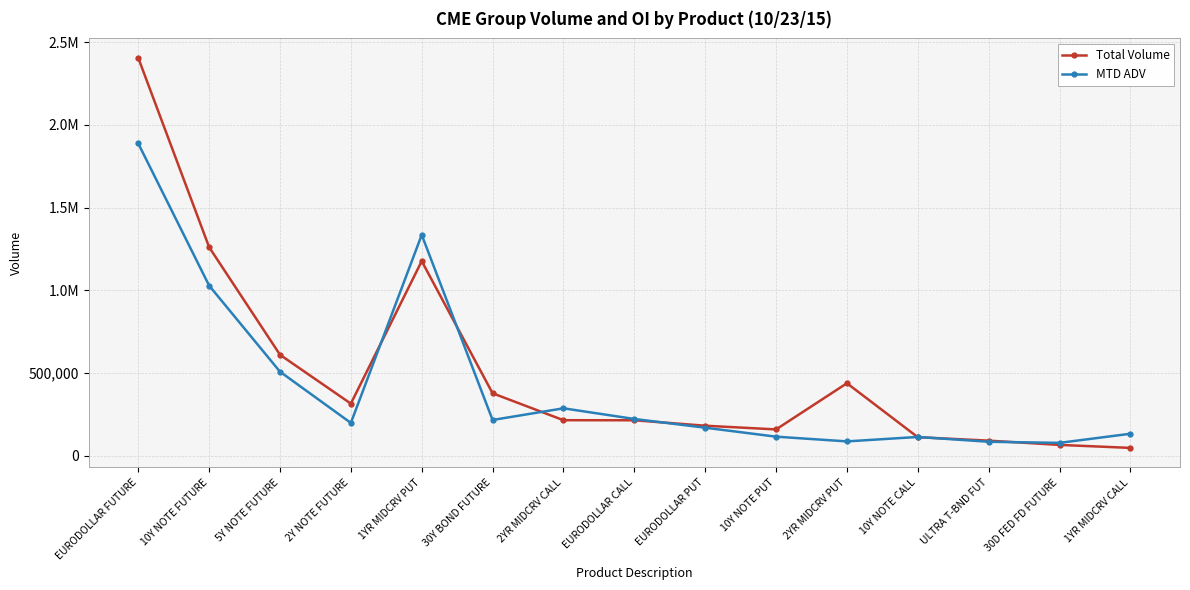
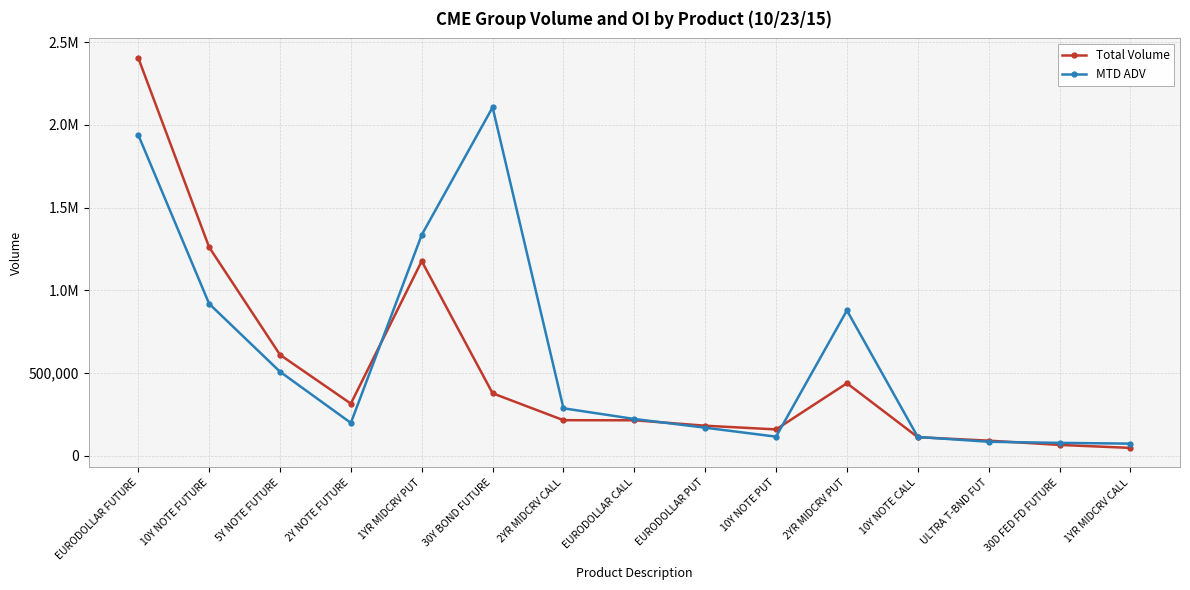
MTD ADV, EURODOLLAR FUTURE: 1,890,000 -> 1,940,000
MTD ADV, 10Y NOTE FUTURE: 1,030,000 -> 920,000
MTD ADV, 30Y BOND FUTURE: 210,000 -> 2,110,000
MTD ADV, 2YR MIDCRV PUT: 90,000 -> 880,000
MTD ADV, 1YR MIDCRV CALL: 130,000 -> 70,000
